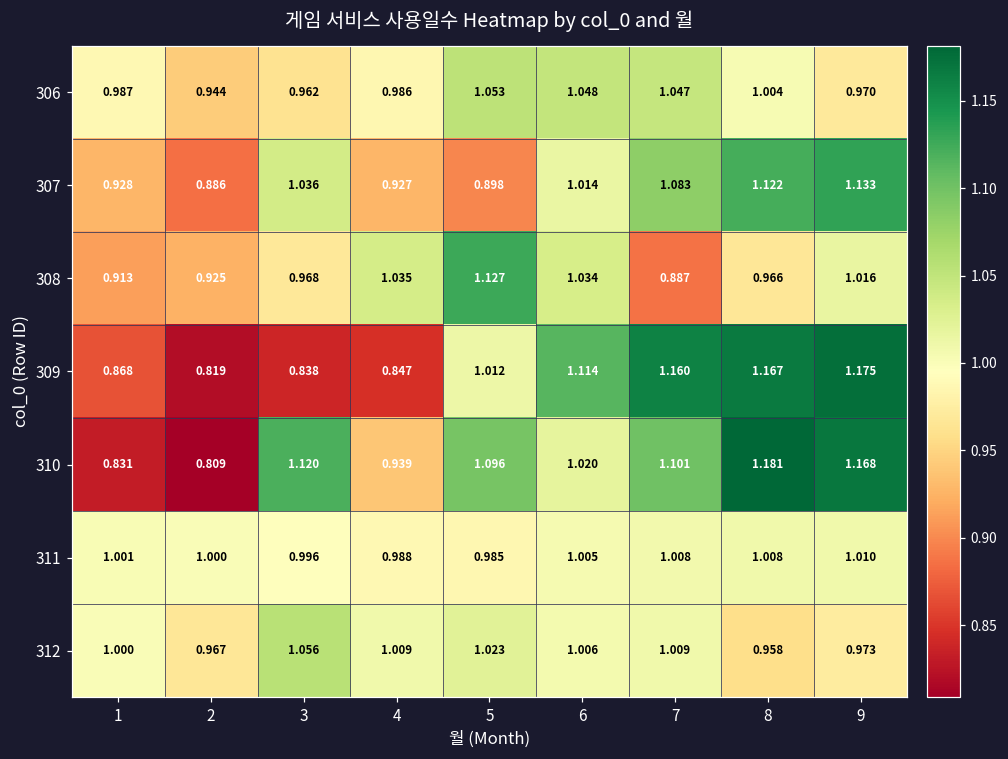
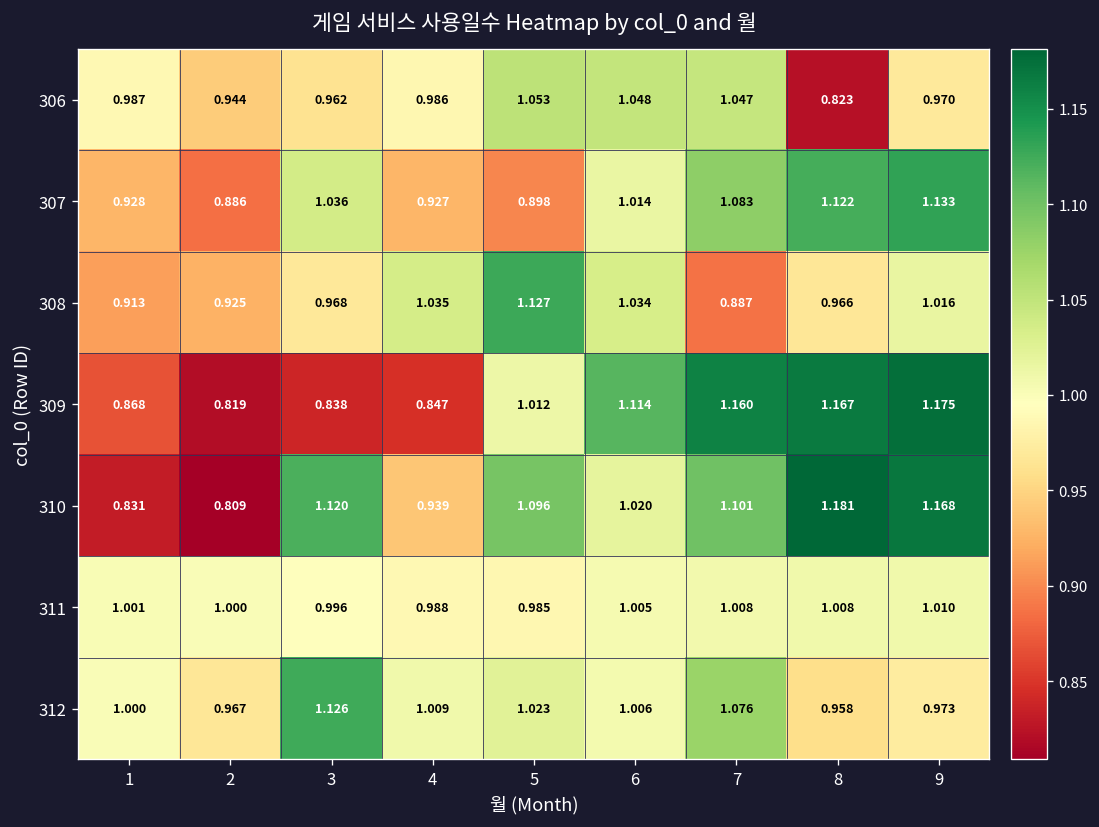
306, 8: 1.004 -> 0.823
312, 3: 1.056 -> 1.126
312, 7: 1.009 -> 1.076
